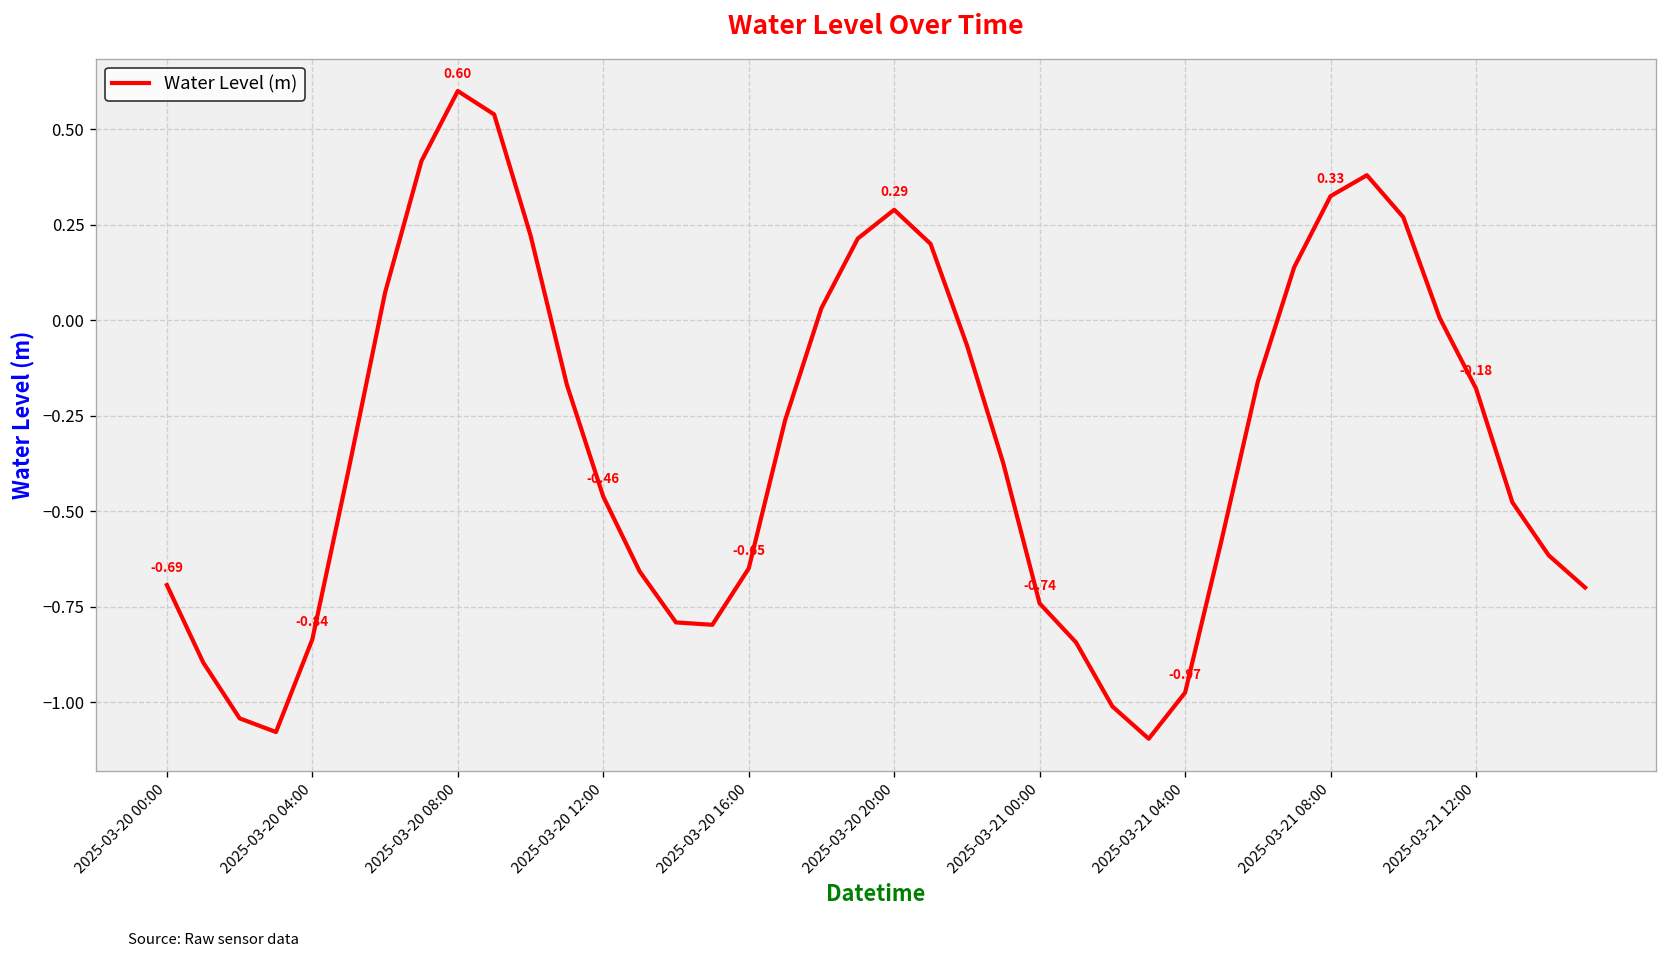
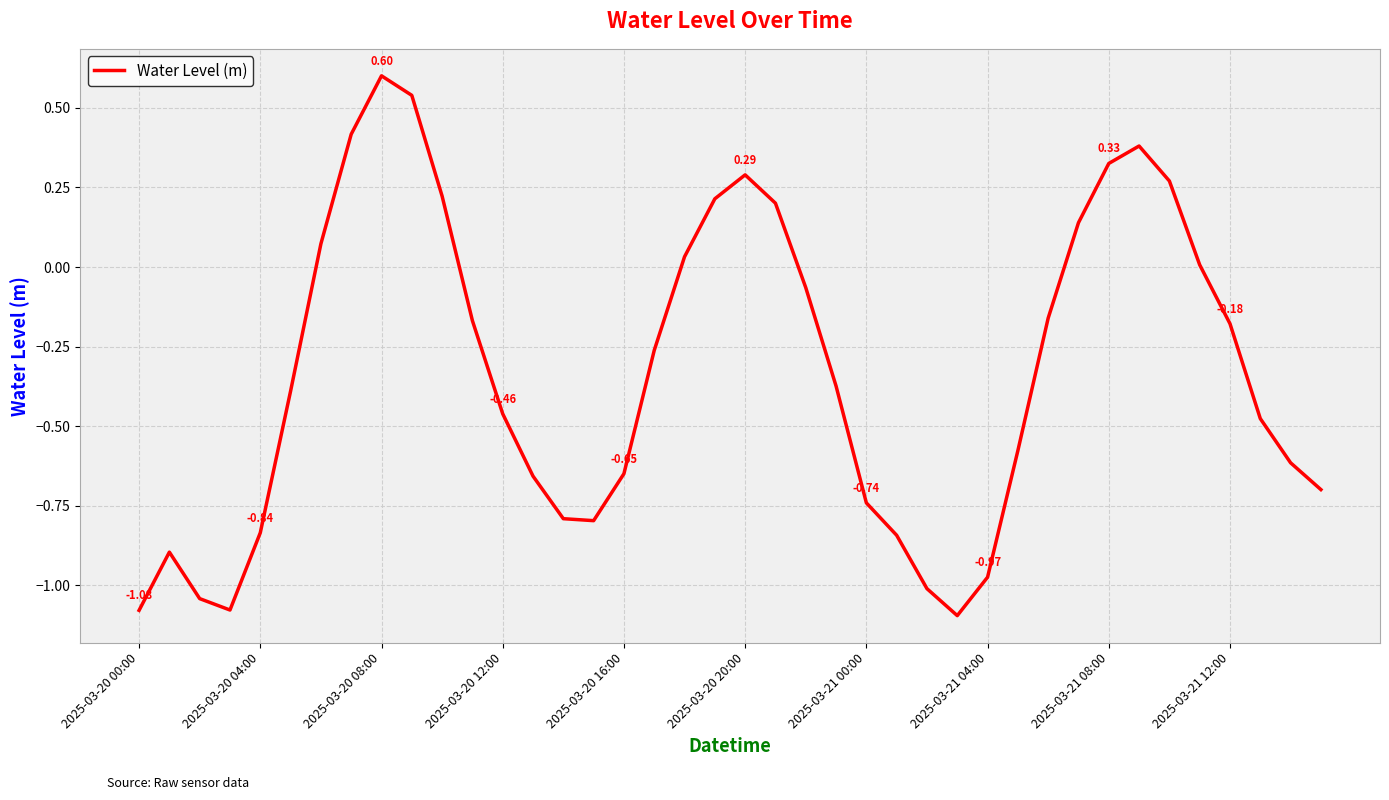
2025-03-20 00:00: -0.69 -> -1.08
